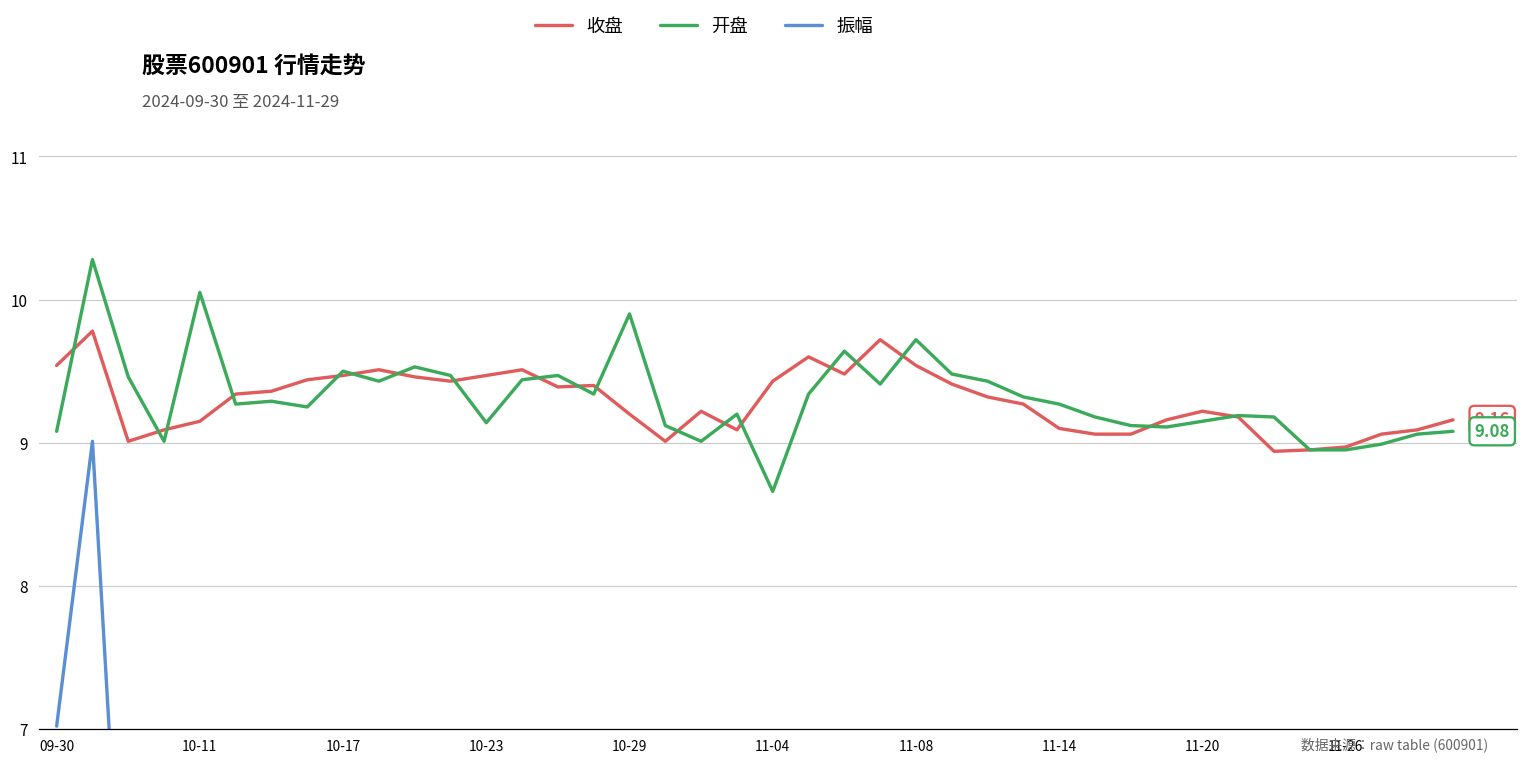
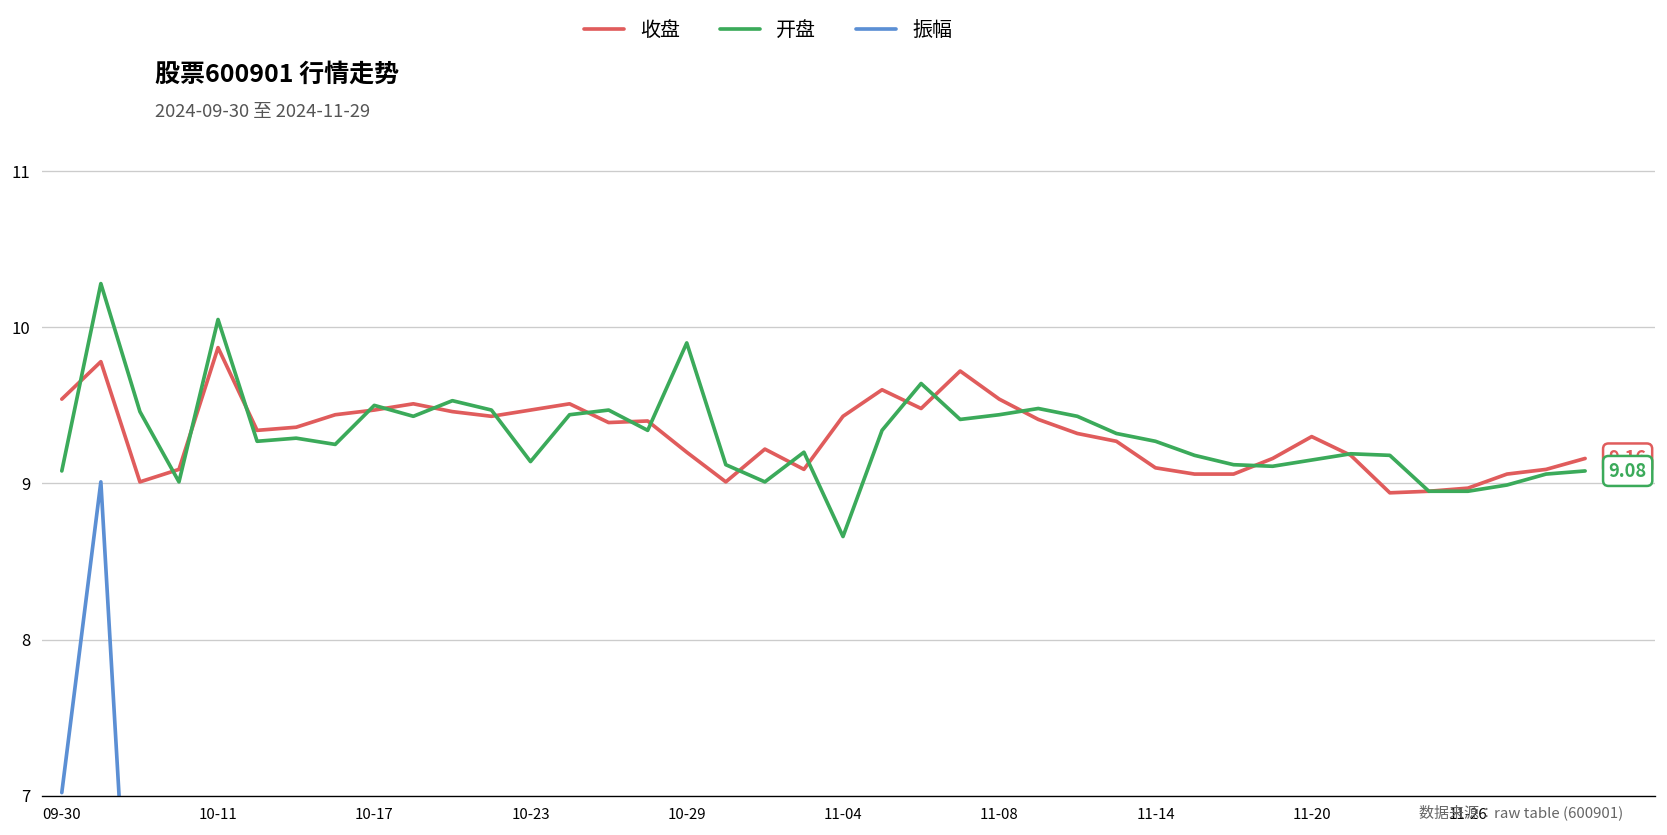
收盘, 10-11: 9.15 -> 9.87
开盘, 11-08: 9.72 -> 9.44
收盘, 11-20: 9.22 -> 9.30
